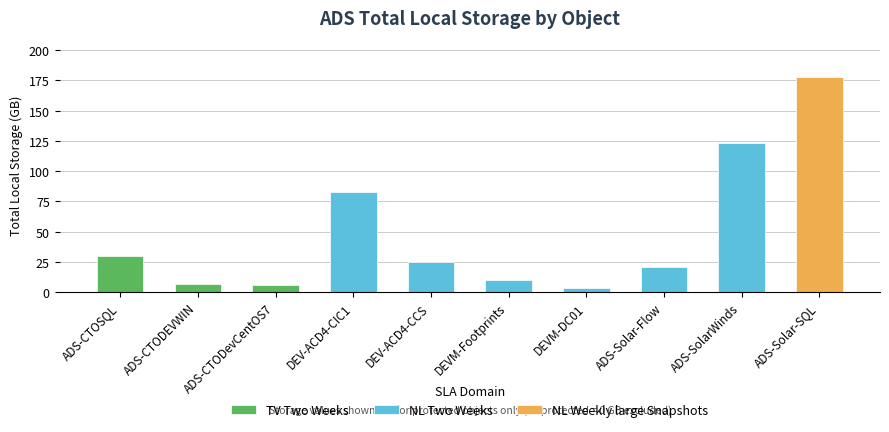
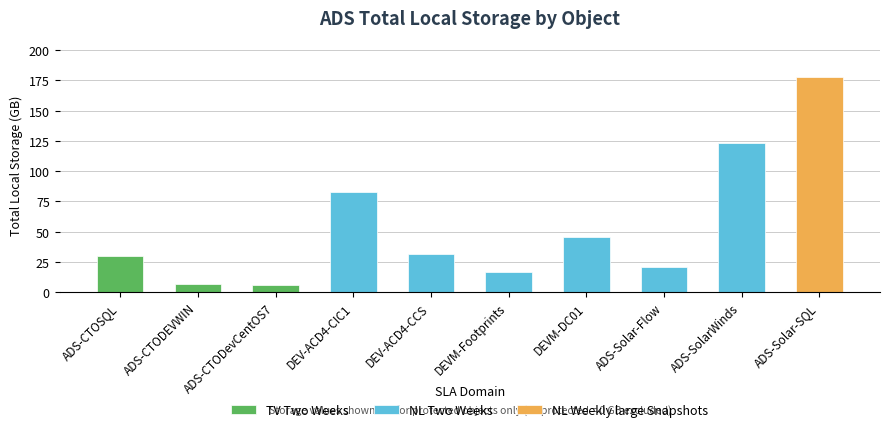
DEV-ACD4-CCS: 25 -> 32
DEVM-Footprints: 10 -> 17
DEVM-DC01: 4 -> 46
